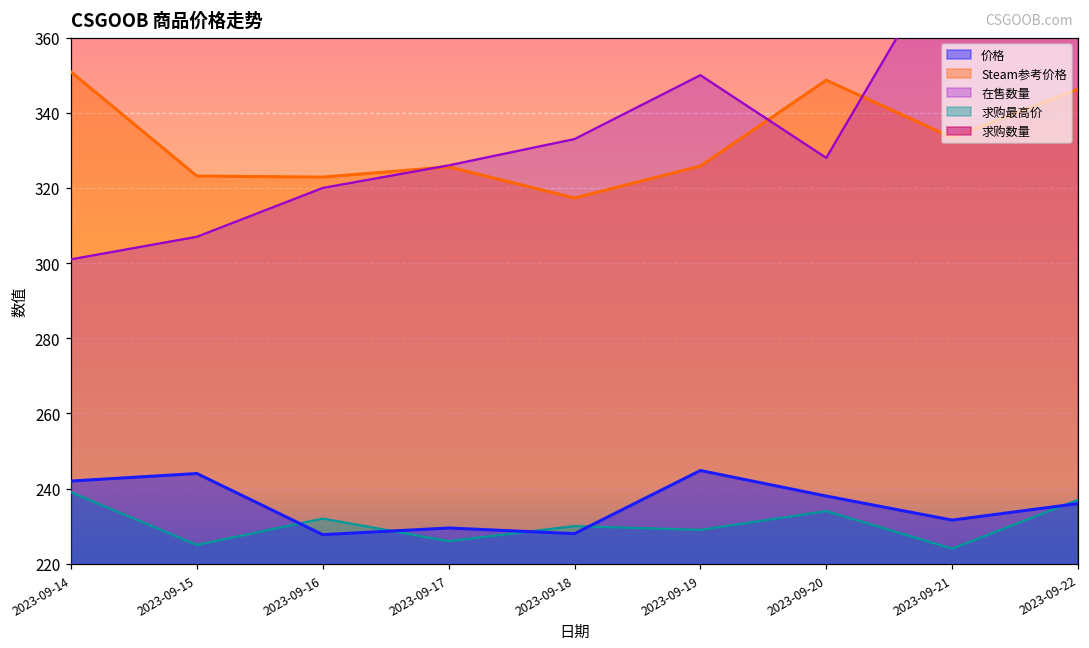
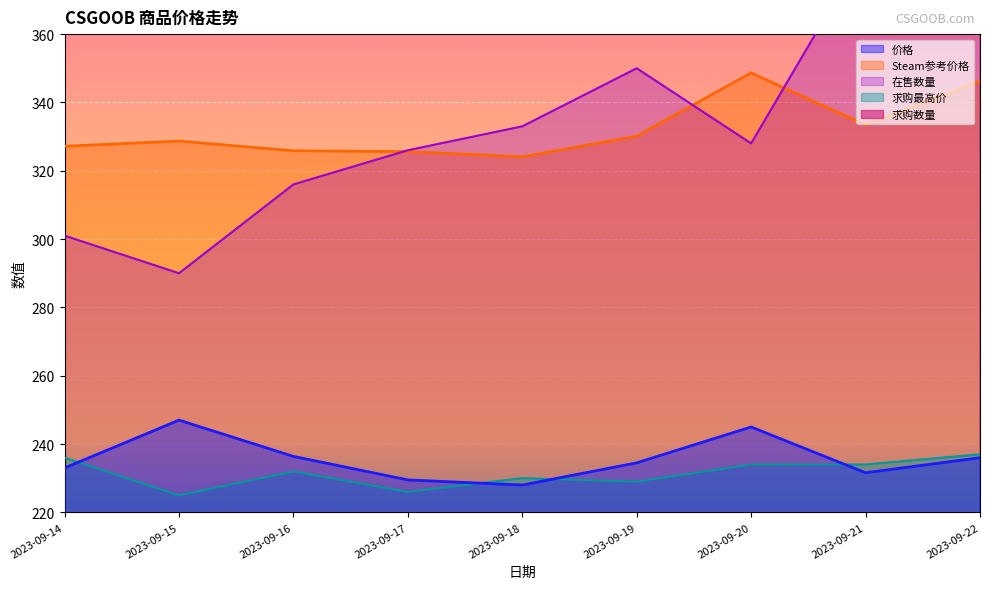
价格, 2023-09-14: 242 -> 233
Steam参考价格, 2023-09-14: 351 -> 327
求购最高价, 2023-09-14: 239 -> 236
价格, 2023-09-15: 244 -> 247
Steam参考价格, 2023-09-15: 323 -> 329
在售数量, 2023-09-15: 307 -> 290
价格, 2023-09-16: 228 -> 236
Steam参考价格, 2023-09-16: 323 -> 326
在售数量, 2023-09-16: 320 -> 316
Steam参考价格, 2023-09-18: 317 -> 324
价格, 2023-09-19: 245 -> 235
Steam参考价格, 2023-09-19: 326 -> 330
价格, 2023-09-20: 238 -> 245
求购最高价, 2023-09-21: 224 -> 234
